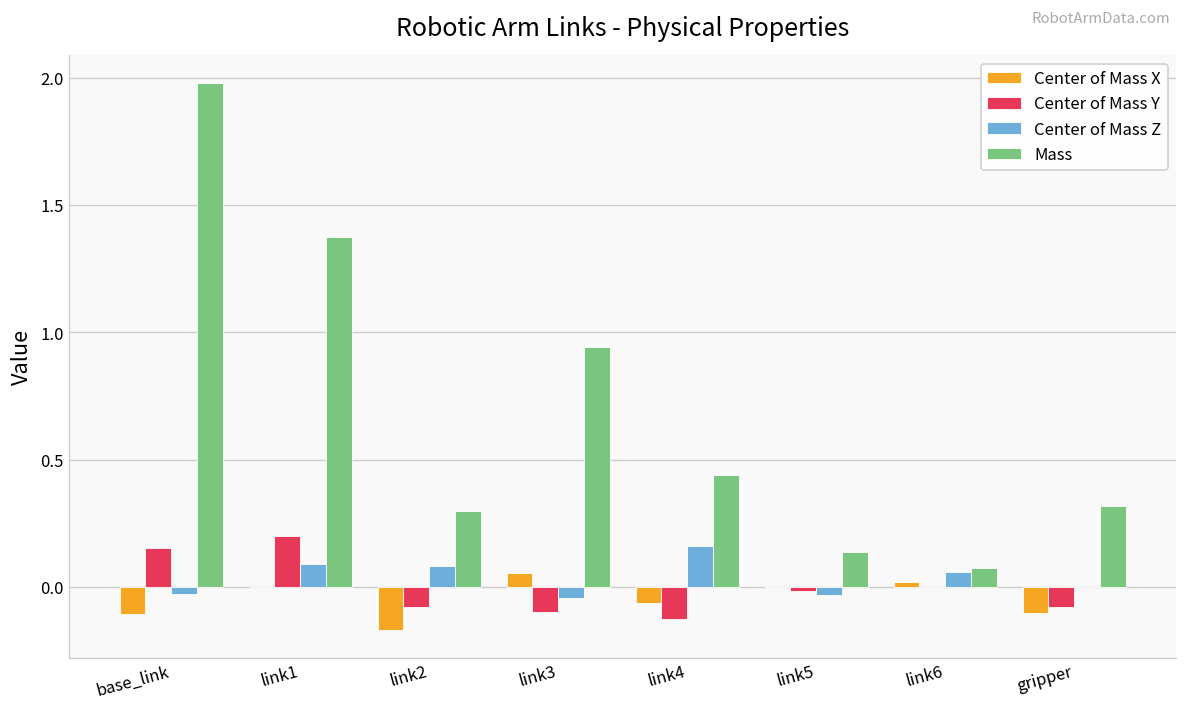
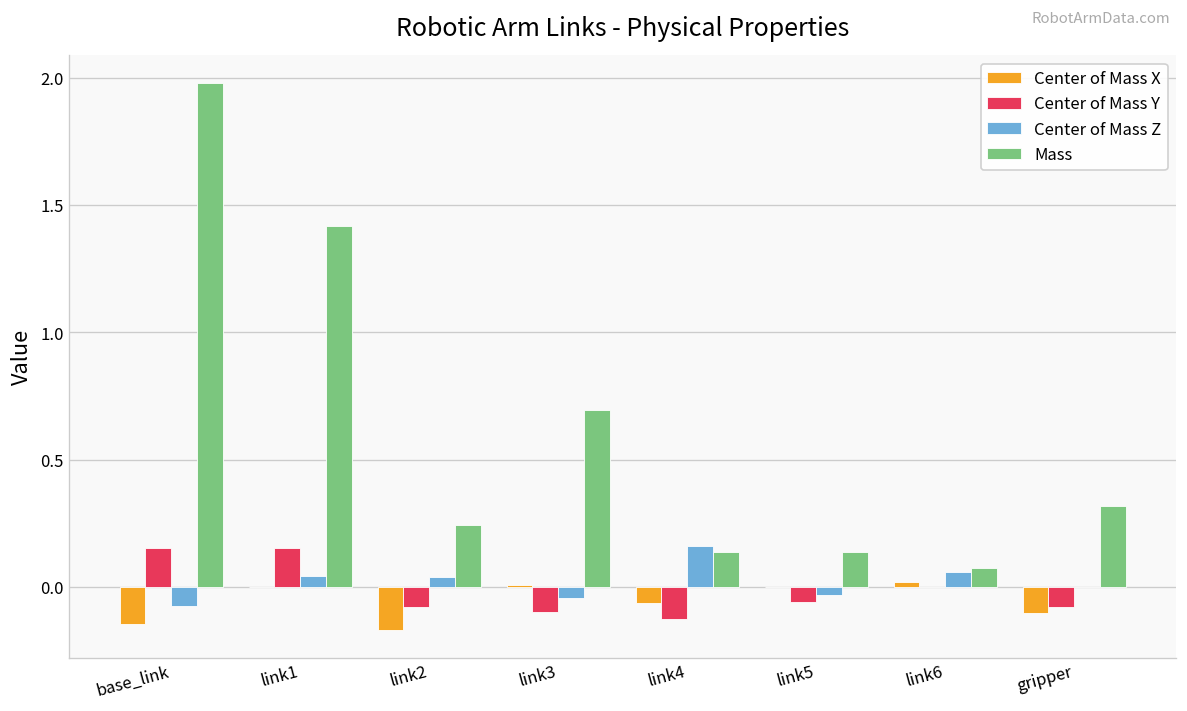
Center of Mass X, base_link: -0.11 -> -0.15
Center of Mass Z, base_link: -0.03 -> -0.08
Center of Mass Y, link1: 0.20 -> 0.15
Center of Mass Z, link1: 0.09 -> 0.04
Mass, link1: 1.38 -> 1.42
Center of Mass Z, link2: 0.08 -> 0.04
Mass, link2: 0.30 -> 0.24
Center of Mass X, link3: 0.05 -> 0.01
Mass, link3: 0.94 -> 0.69
Mass, link4: 0.44 -> 0.14
Center of Mass Y, link5: -0.02 -> -0.06
